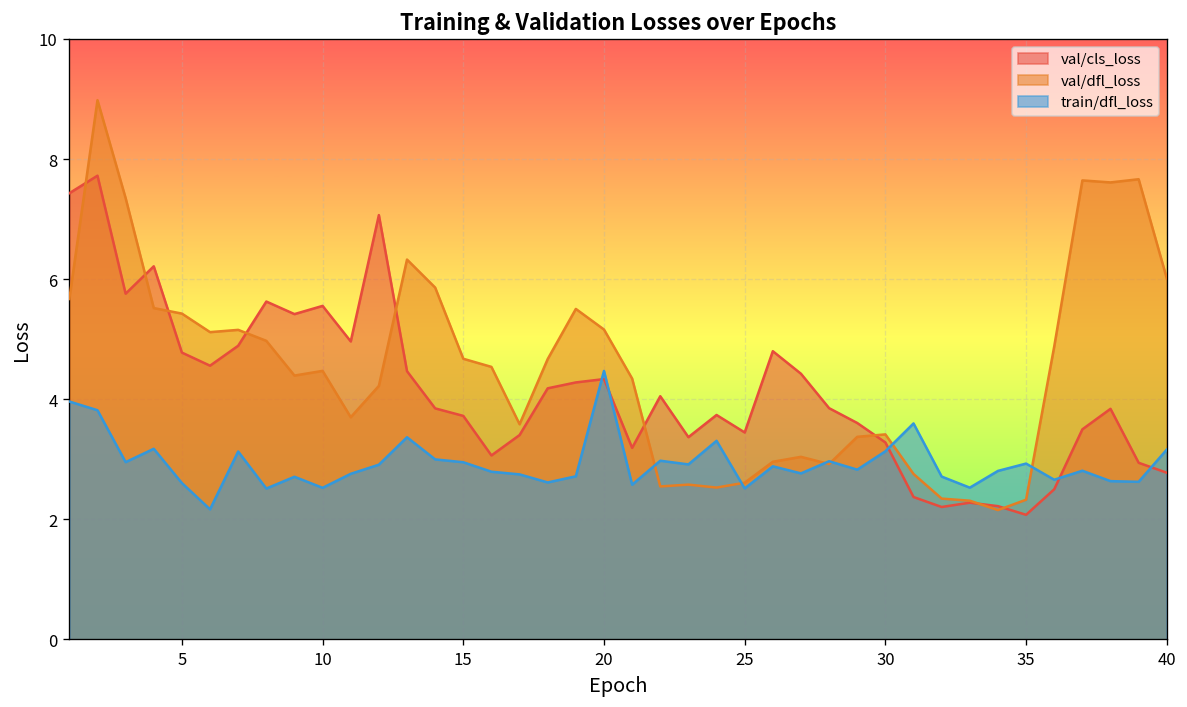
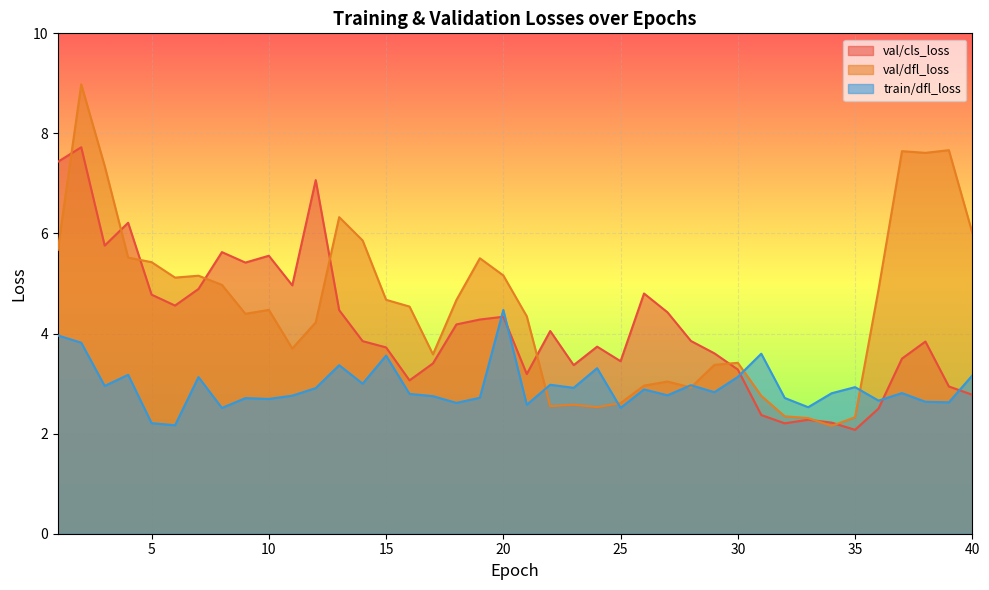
train/dfl_loss, 5: 2.6 -> 2.2
train/dfl_loss, 10: 2.5 -> 2.7
train/dfl_loss, 15: 3.0 -> 3.6
